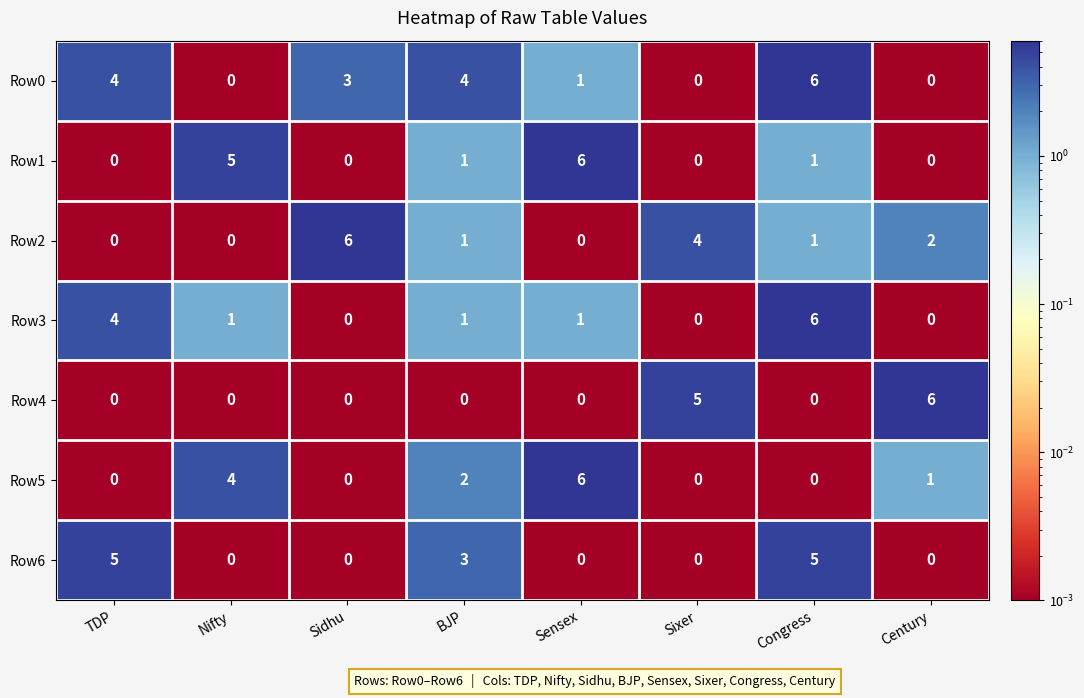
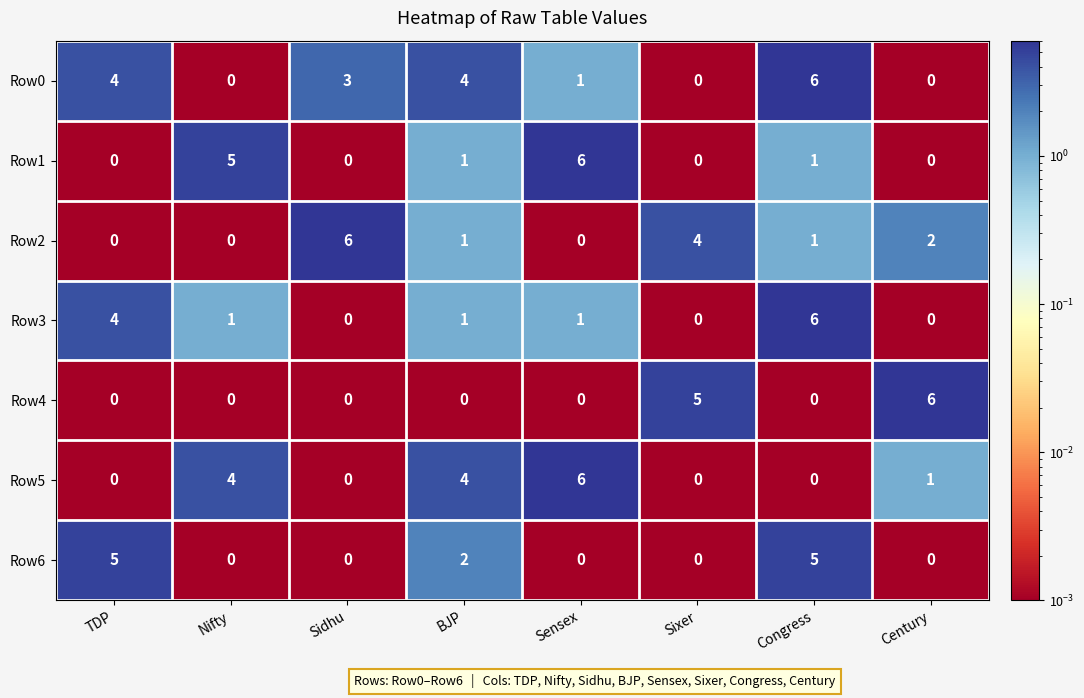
Row5, BJP: 2 -> 4
Row6, BJP: 3 -> 2
